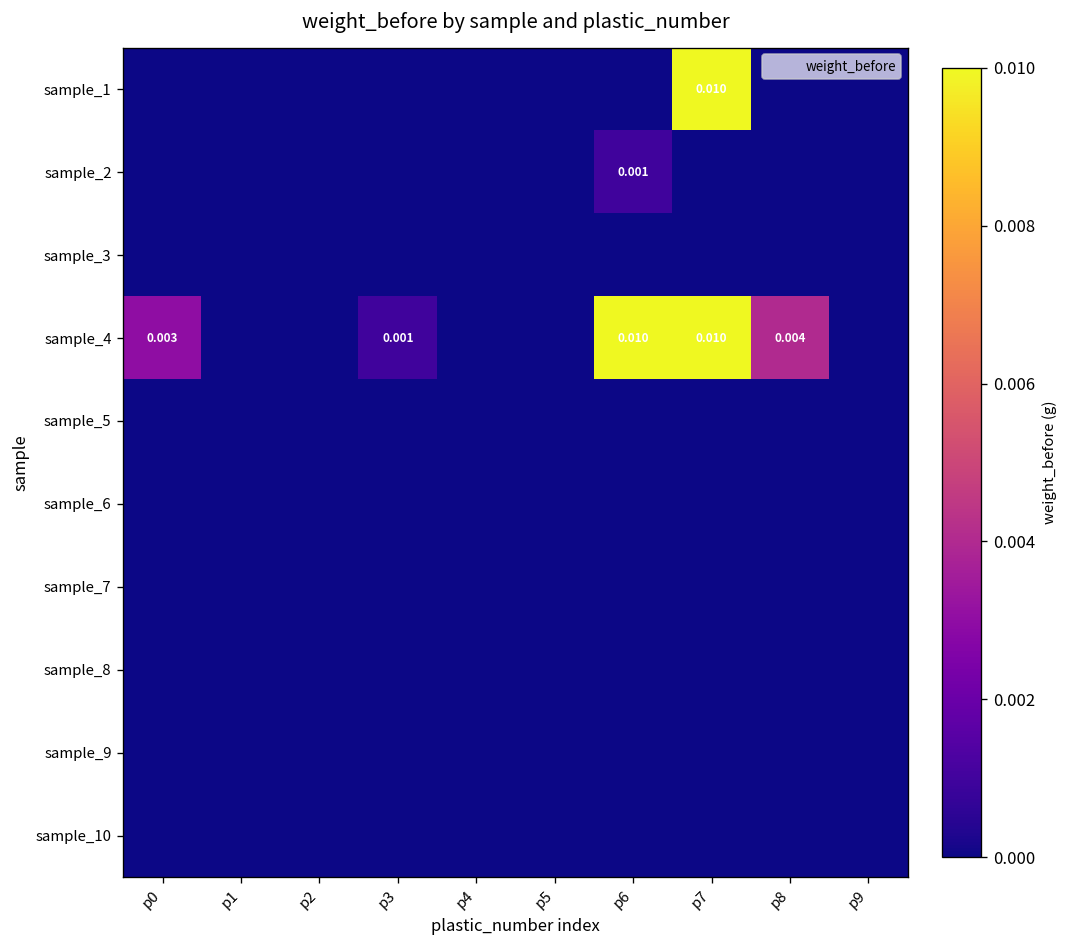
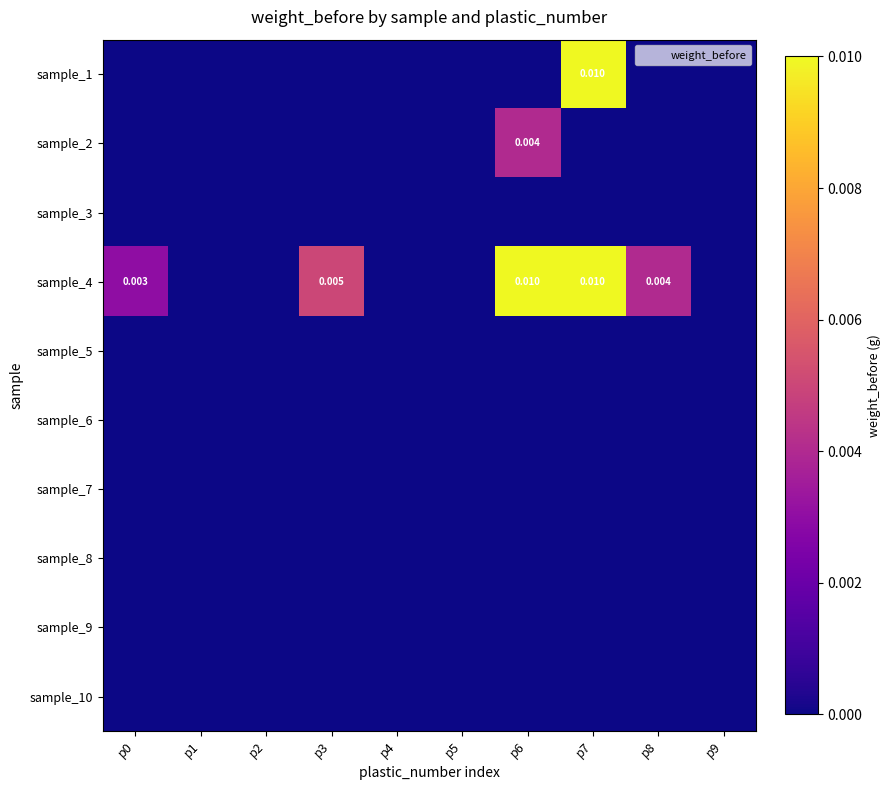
sample_2, p6: 0.001 -> 0.004
sample_4, p3: 0.001 -> 0.005
